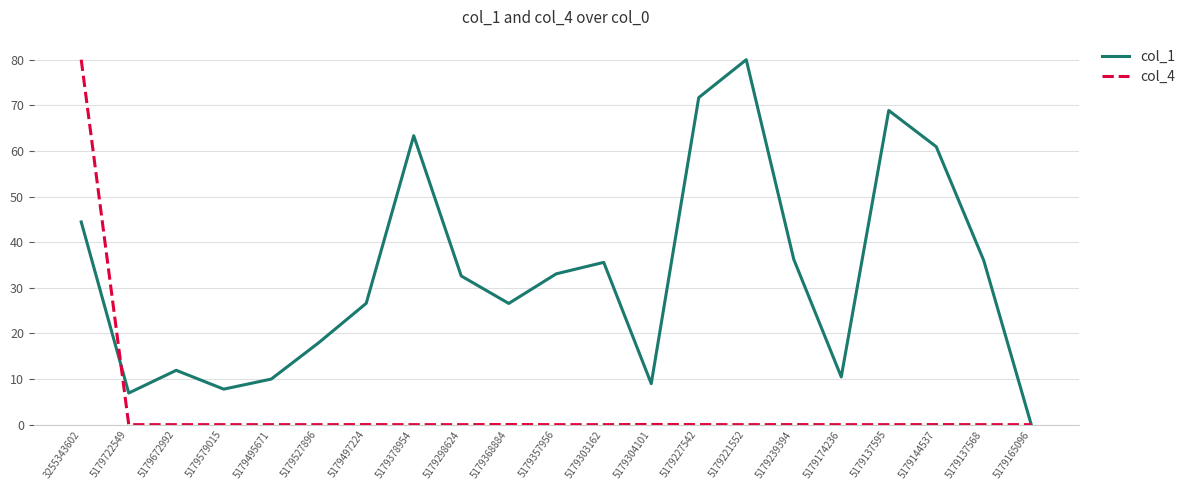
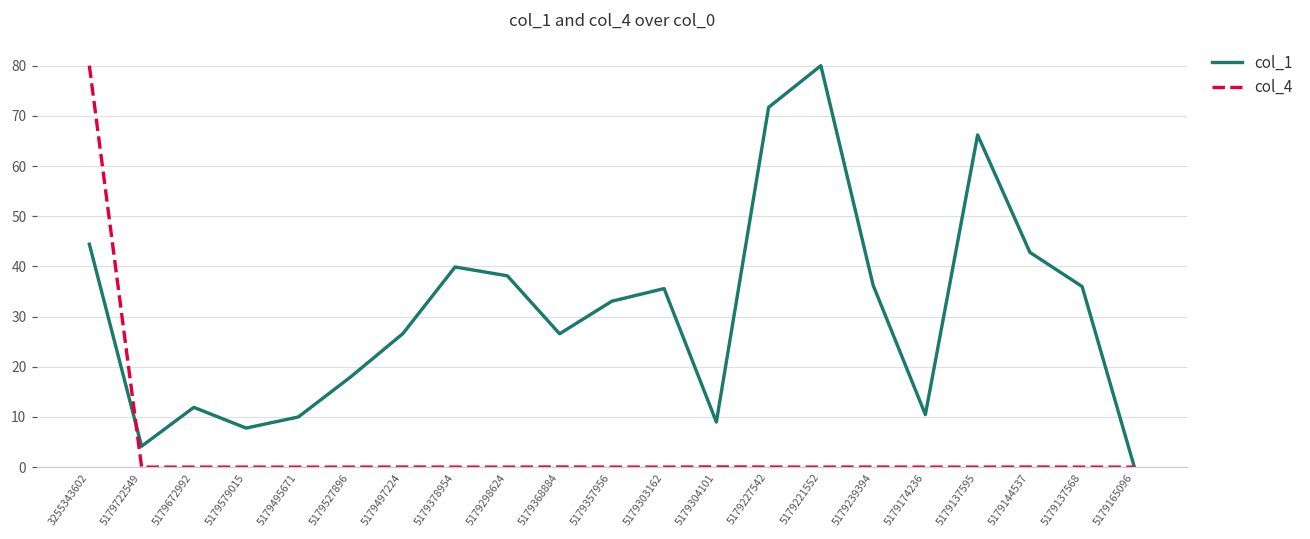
col_1, 5179722549: 7 -> 4
col_1, 5179378954: 63 -> 40
col_1, 5179298624: 33 -> 38
col_1, 5179137595: 69 -> 66
col_1, 5179144537: 61 -> 43
